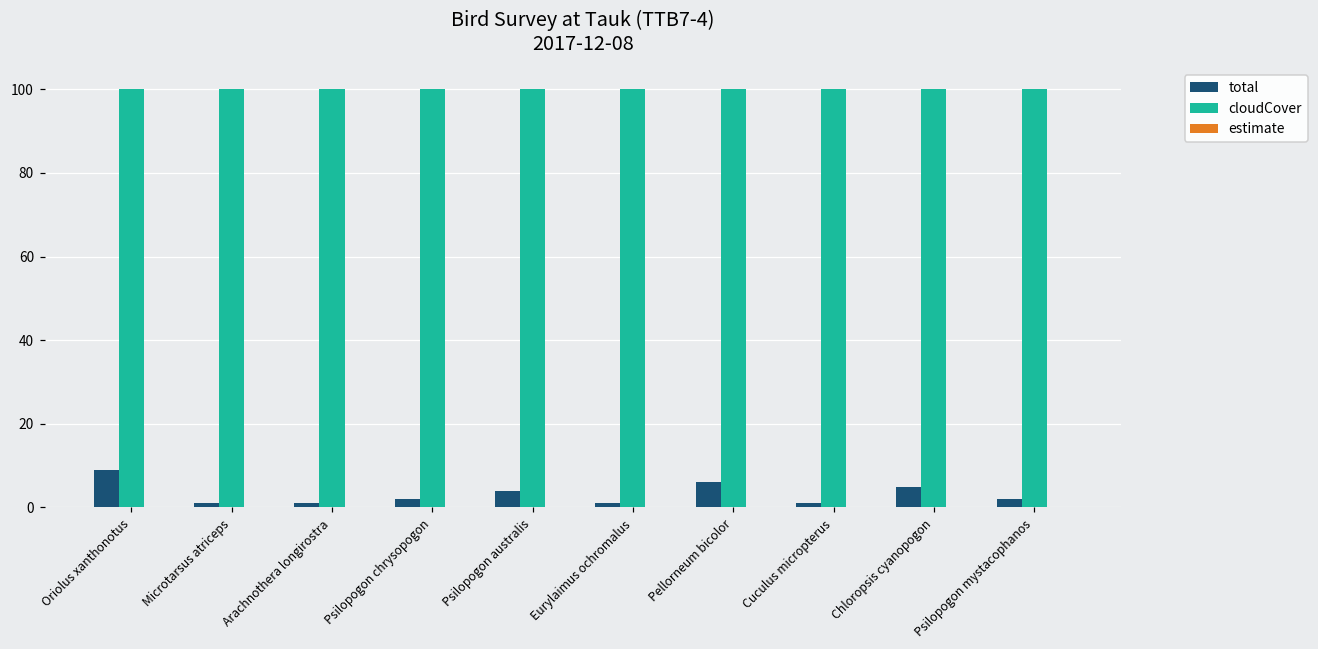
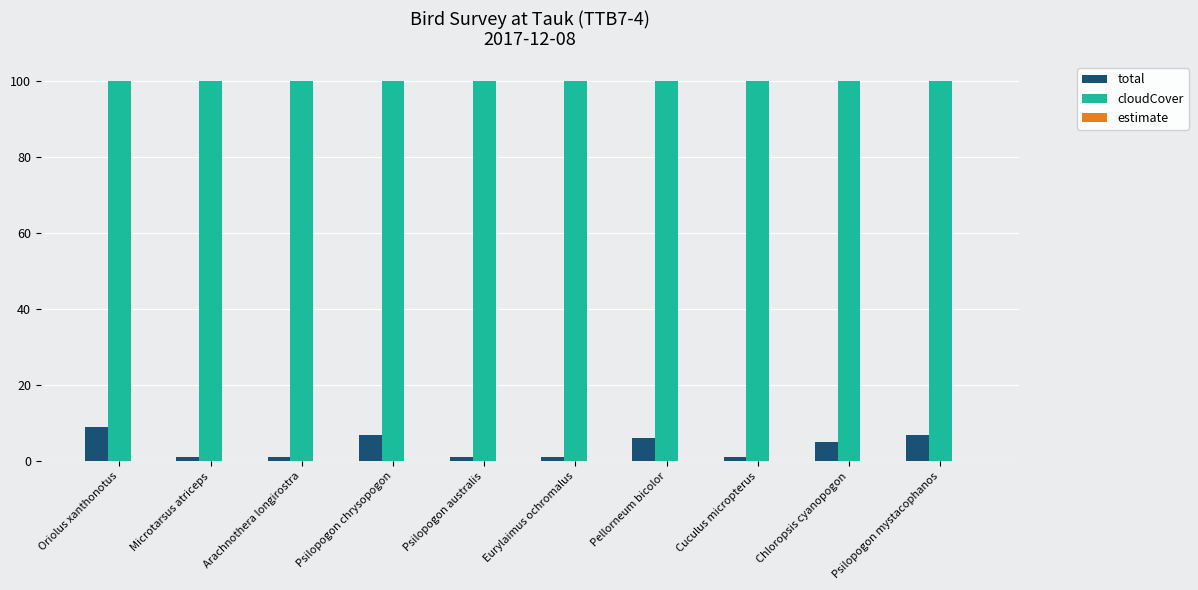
total, Psilopogon chrysopogon: 2 -> 7
total, Psilopogon australis: 4 -> 1
total, Psilopogon mystacophanos: 2 -> 7
